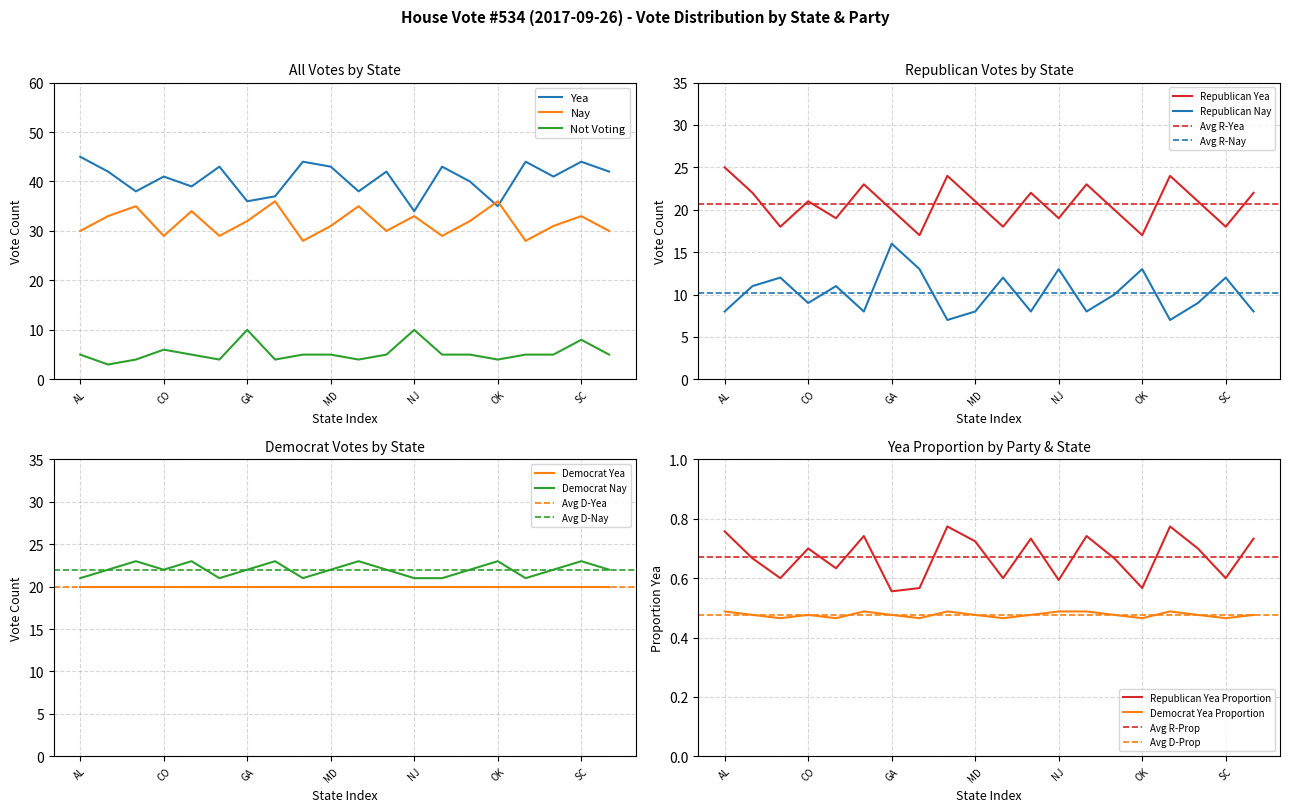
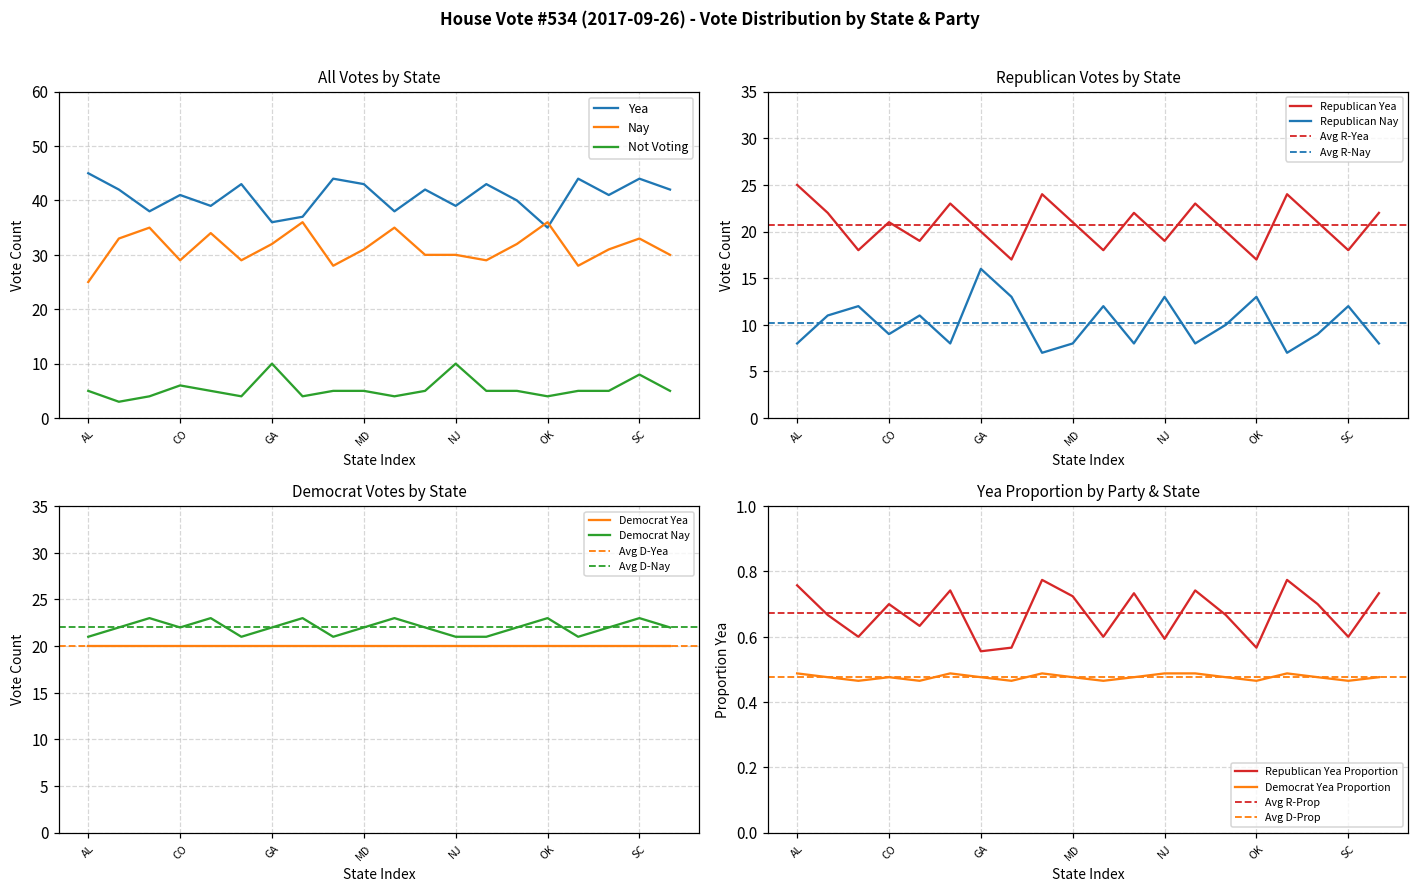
All Votes by State, Nay, AL: 30 -> 25
All Votes by State, Yea, NJ: 34 -> 39
All Votes by State, Nay, NJ: 33 -> 30
